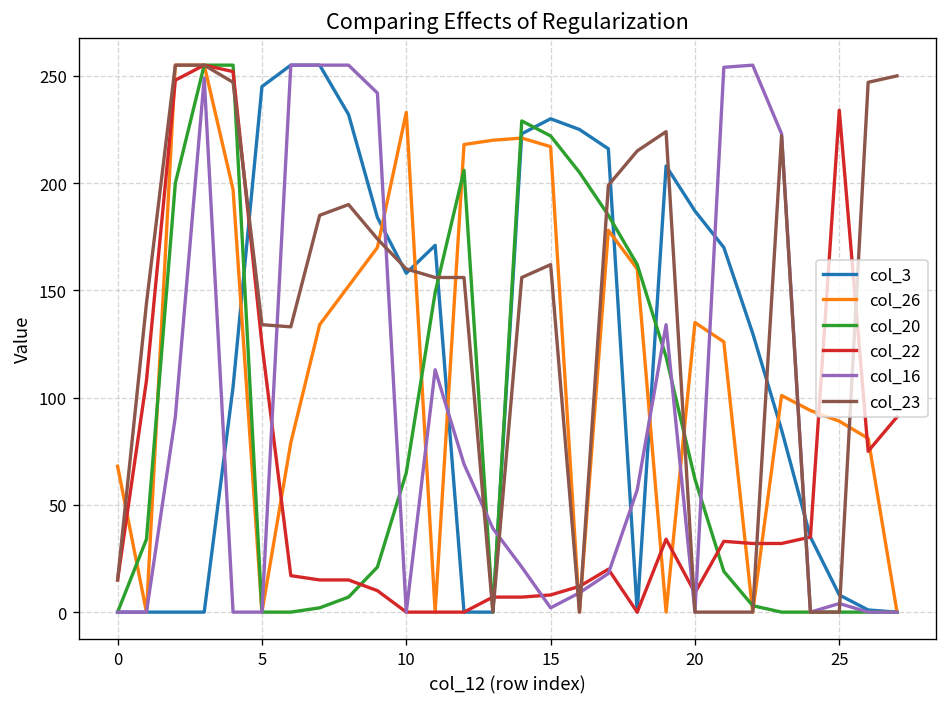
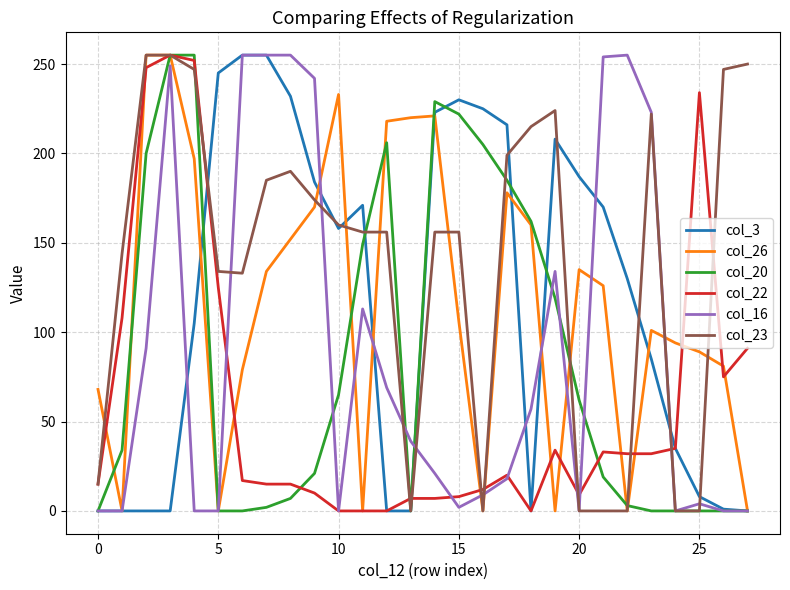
col_26, 15: 217 -> 106
col_23, 15: 162 -> 156
